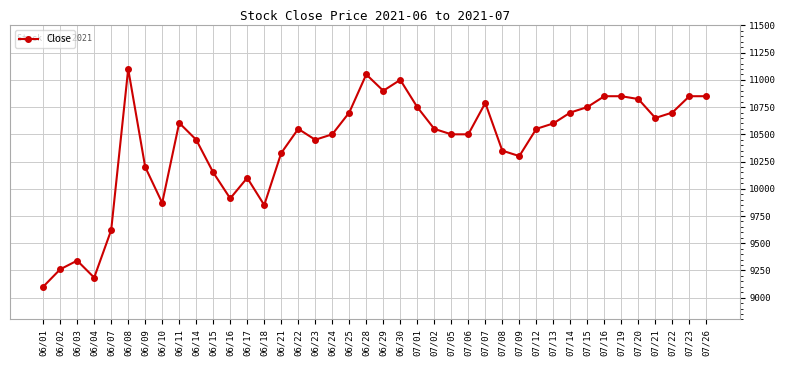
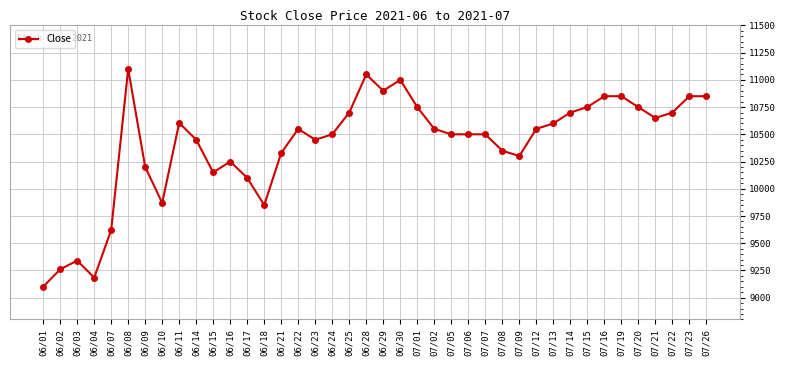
06/16: 9910 -> 10250
07/07: 10790 -> 10500
07/20: 10820 -> 10750
